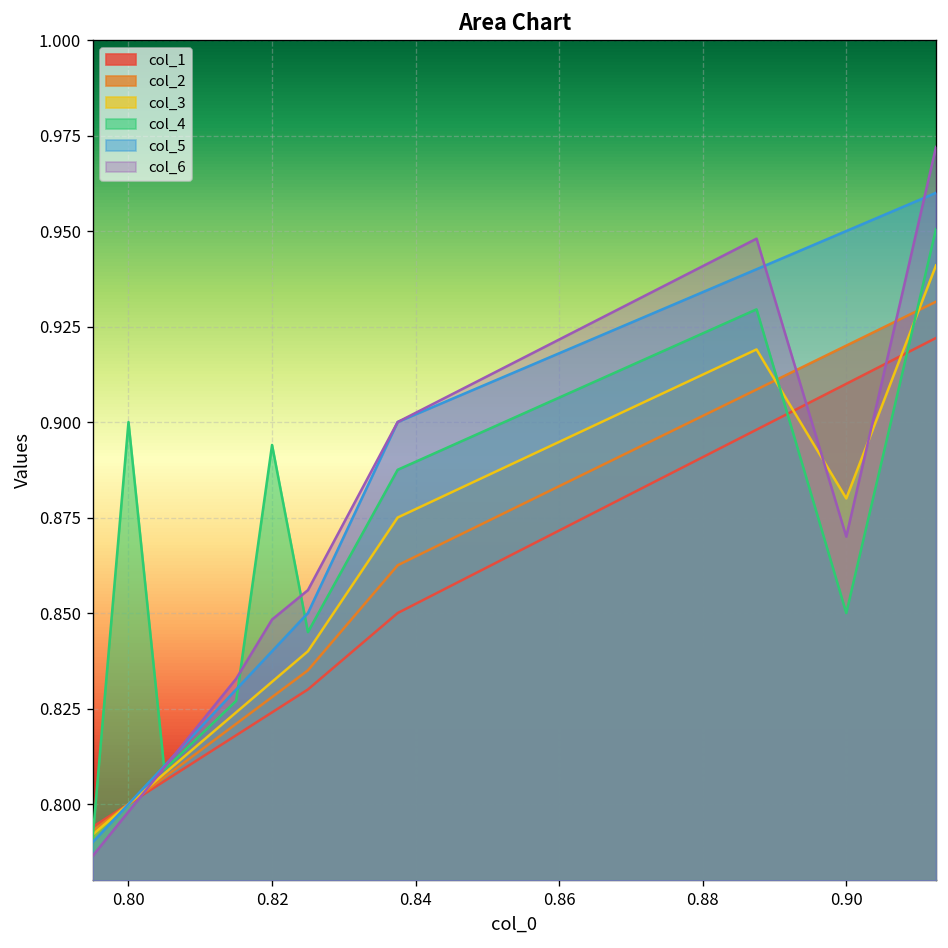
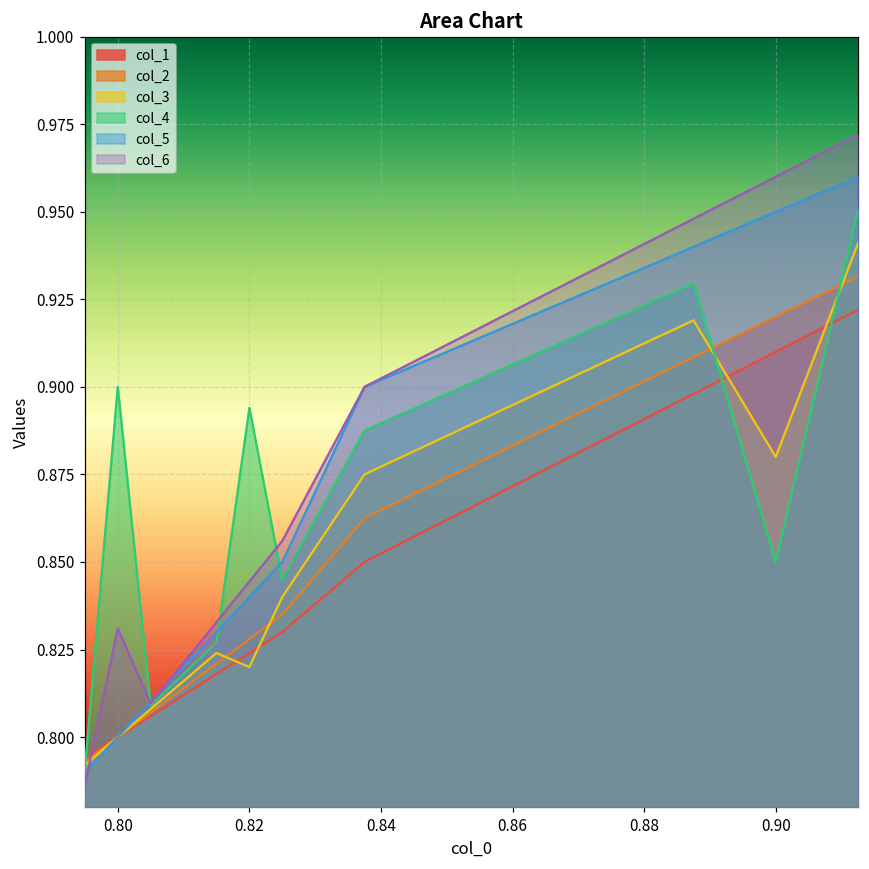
col_6, 0.80: 0.798 -> 0.831
col_3, 0.82: 0.832 -> 0.820
col_6, 0.82: 0.848 -> 0.844
col_6, 0.90: 0.87 -> 0.96
